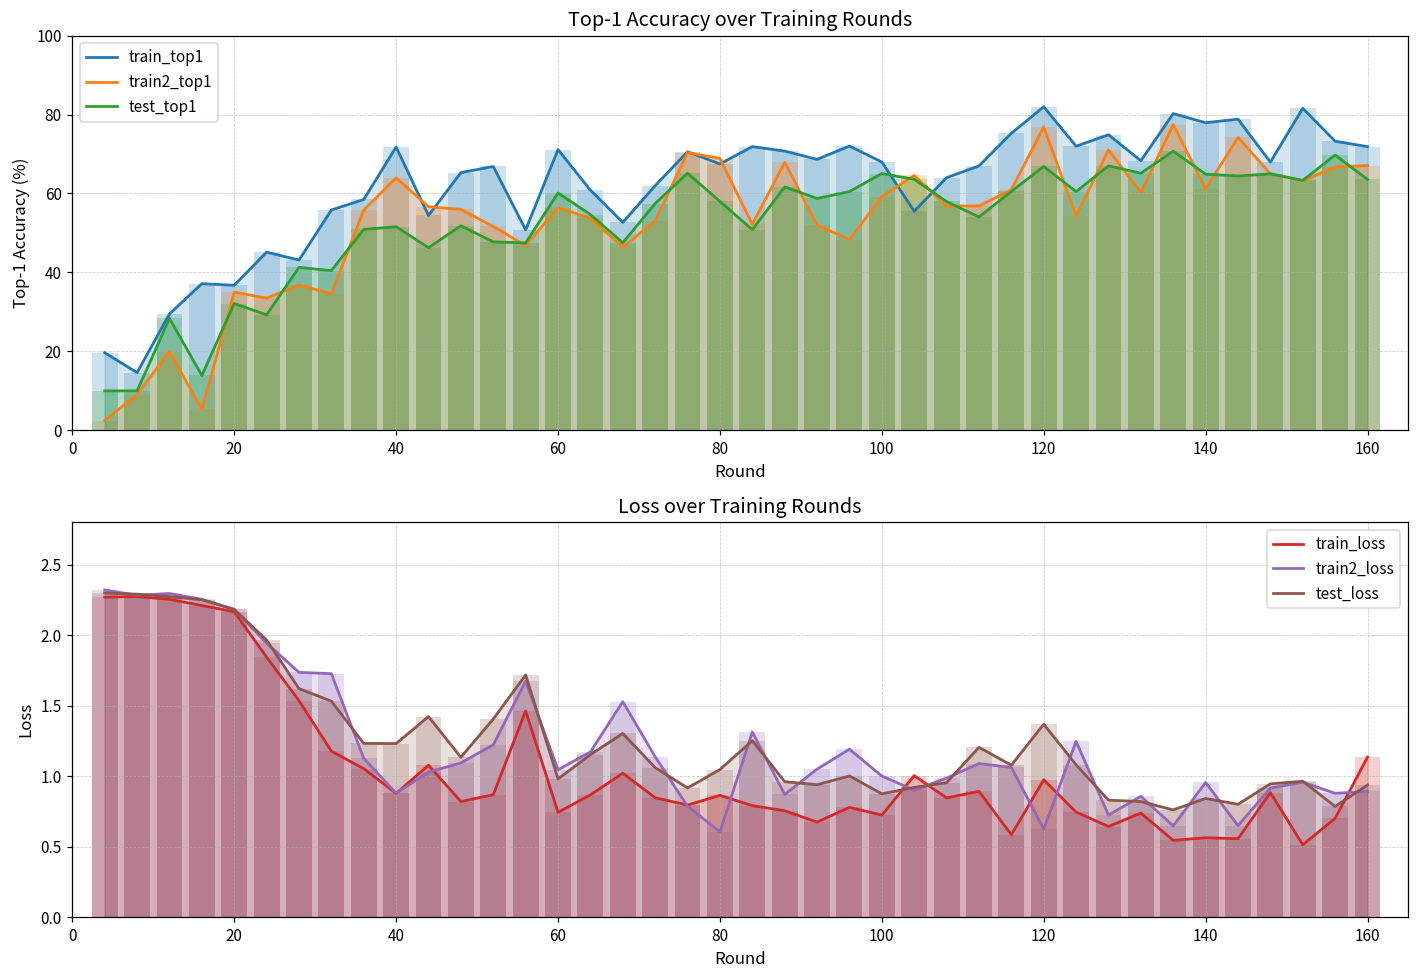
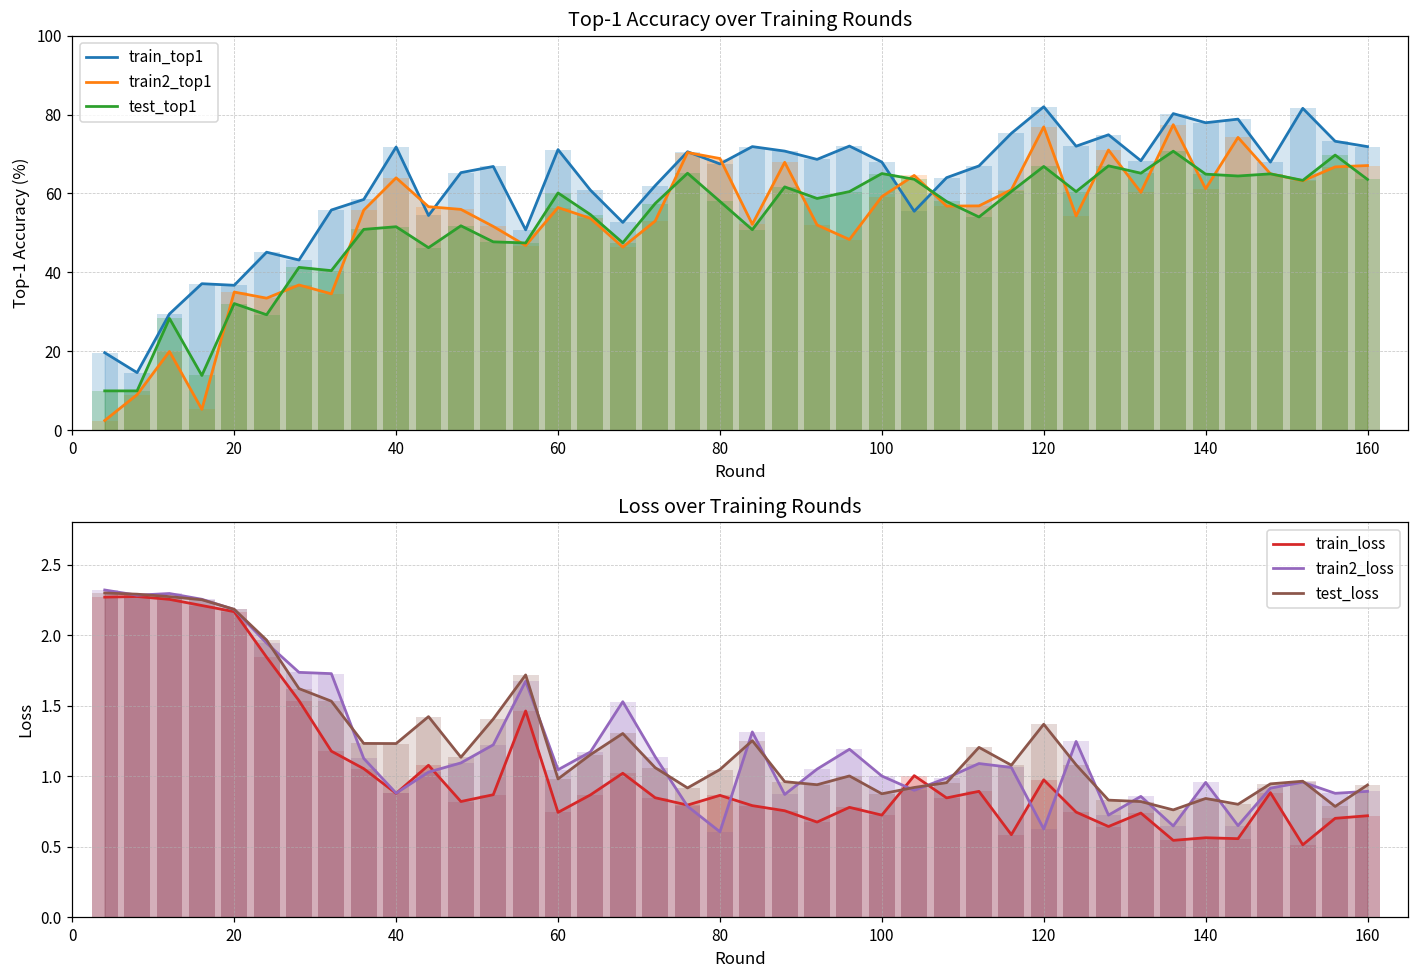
Loss over Training Rounds, train_loss, 160: 1.13 -> 0.72
